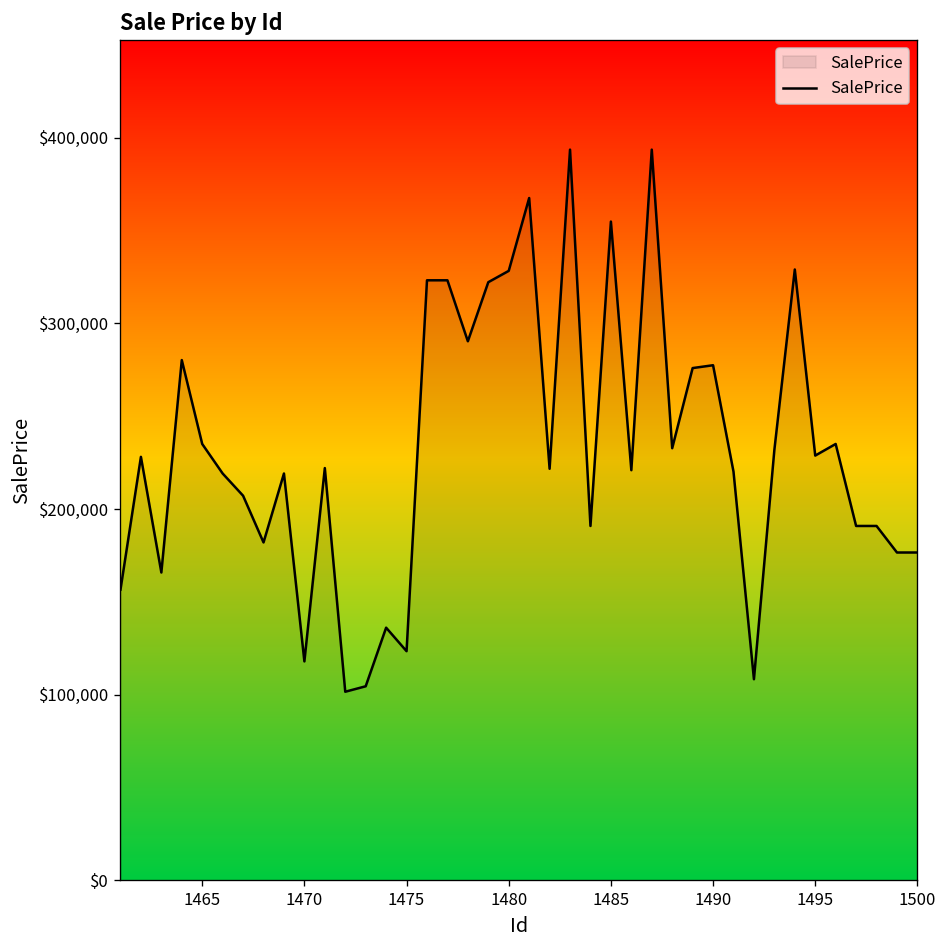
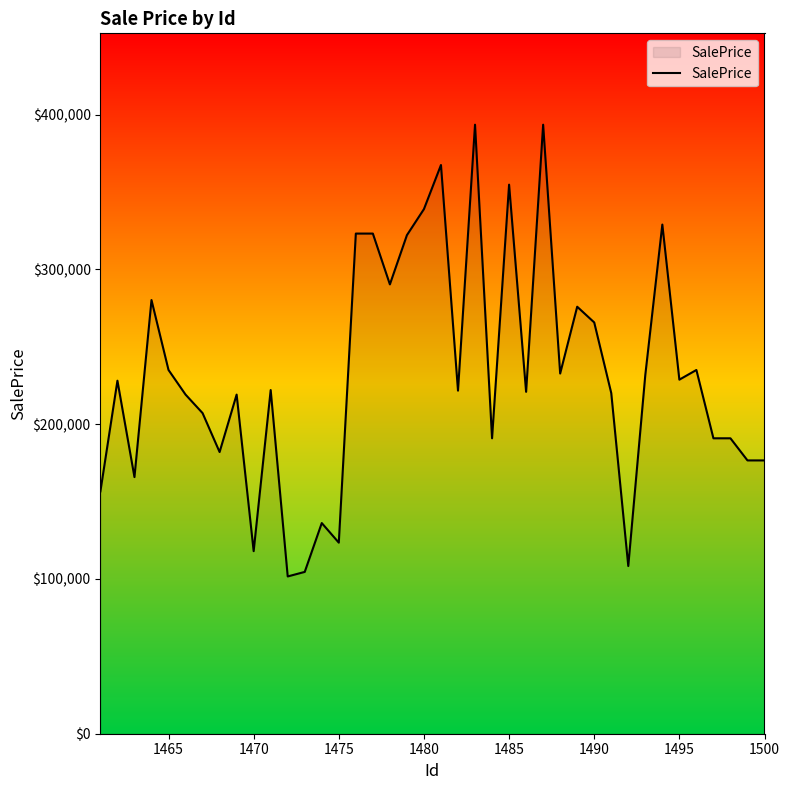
1480: $328,000 -> $339,000
1490: $277,000 -> $266,000
